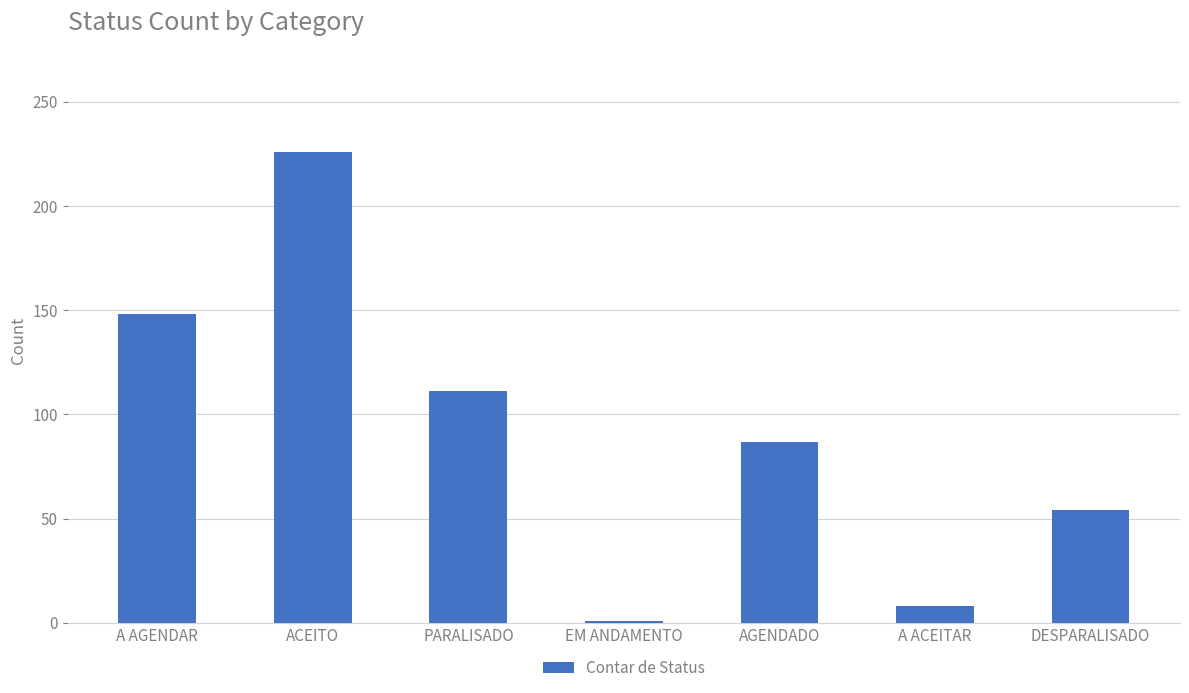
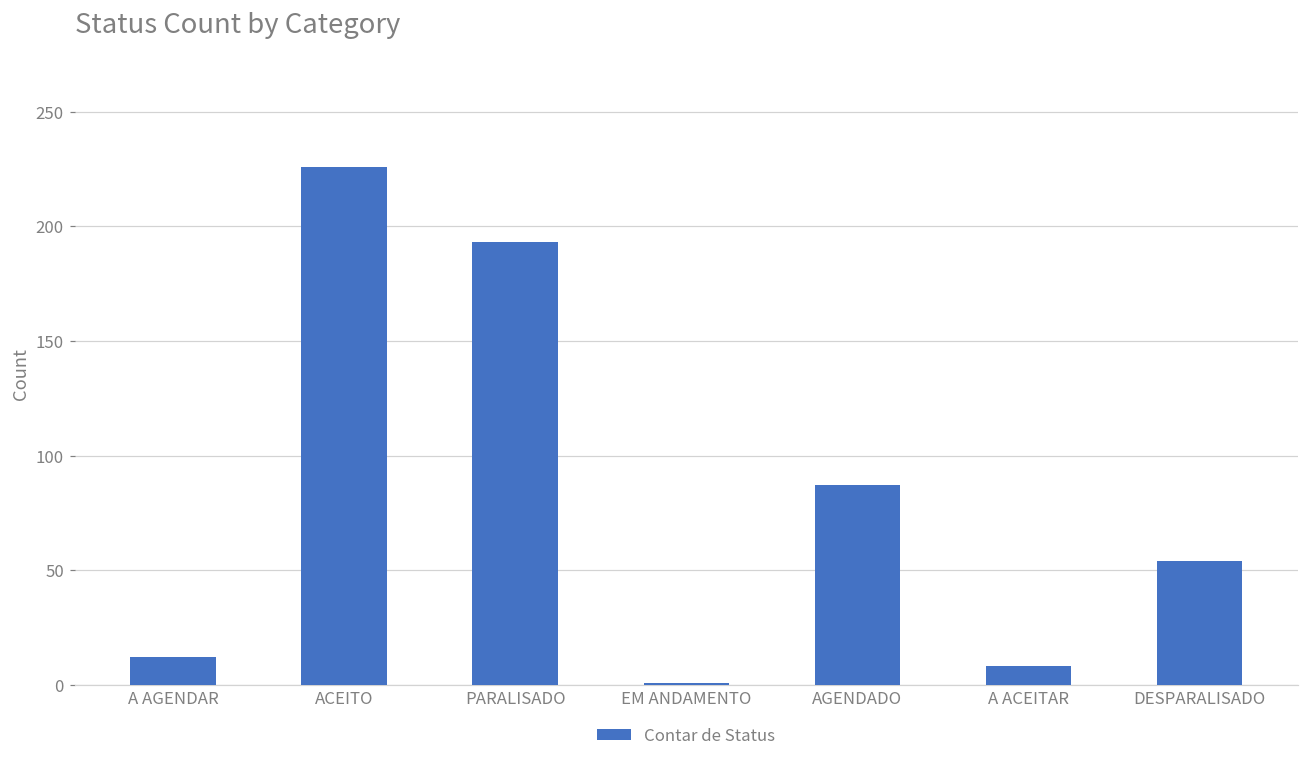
A AGENDAR: 148 -> 12
PARALISADO: 111 -> 193
